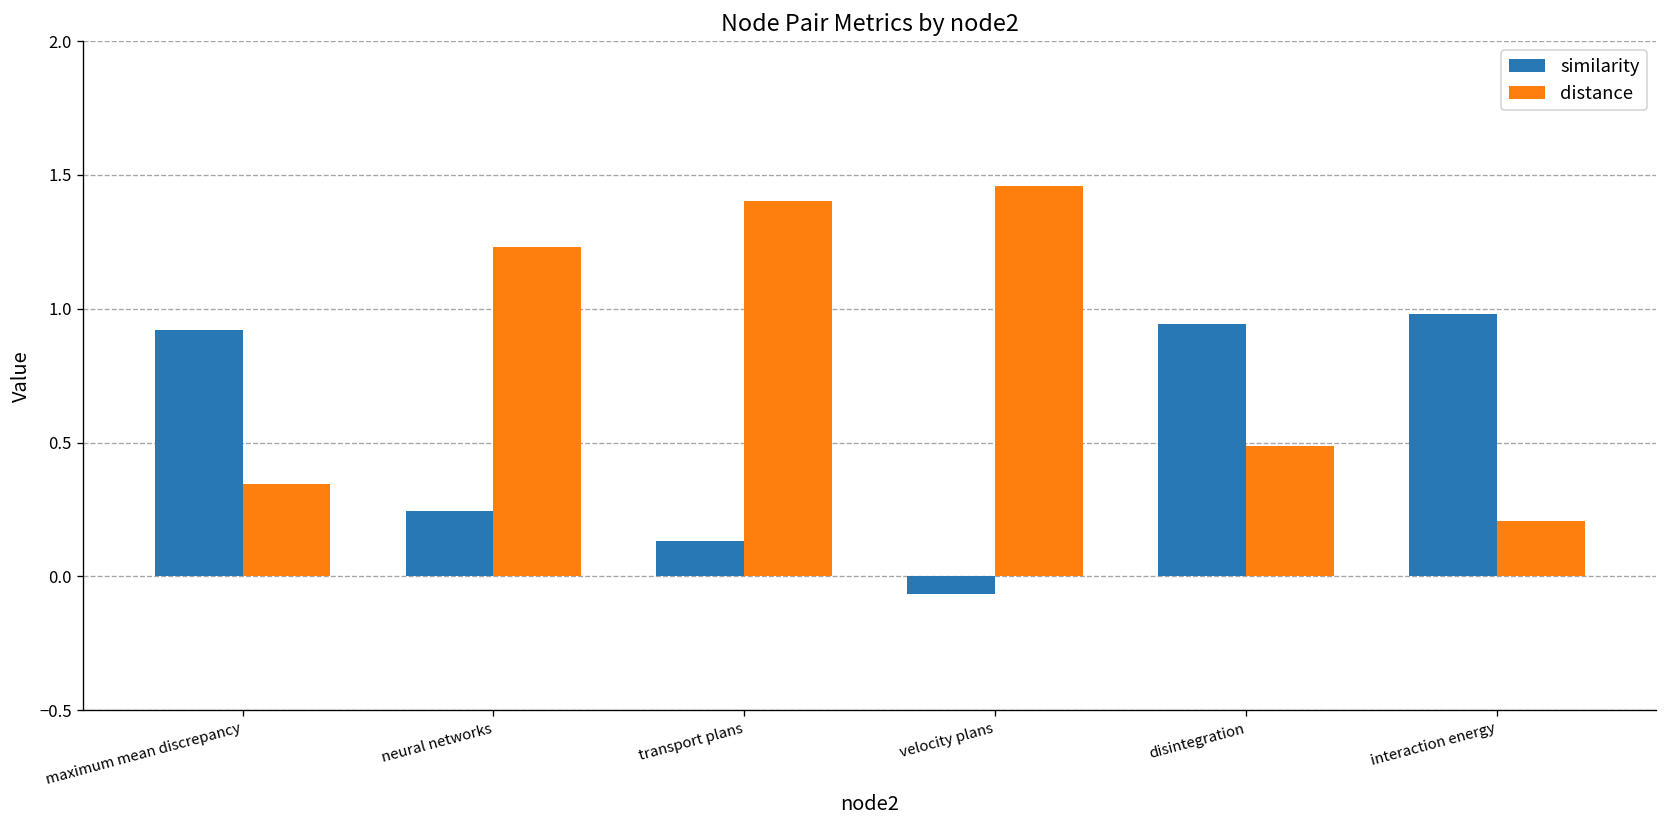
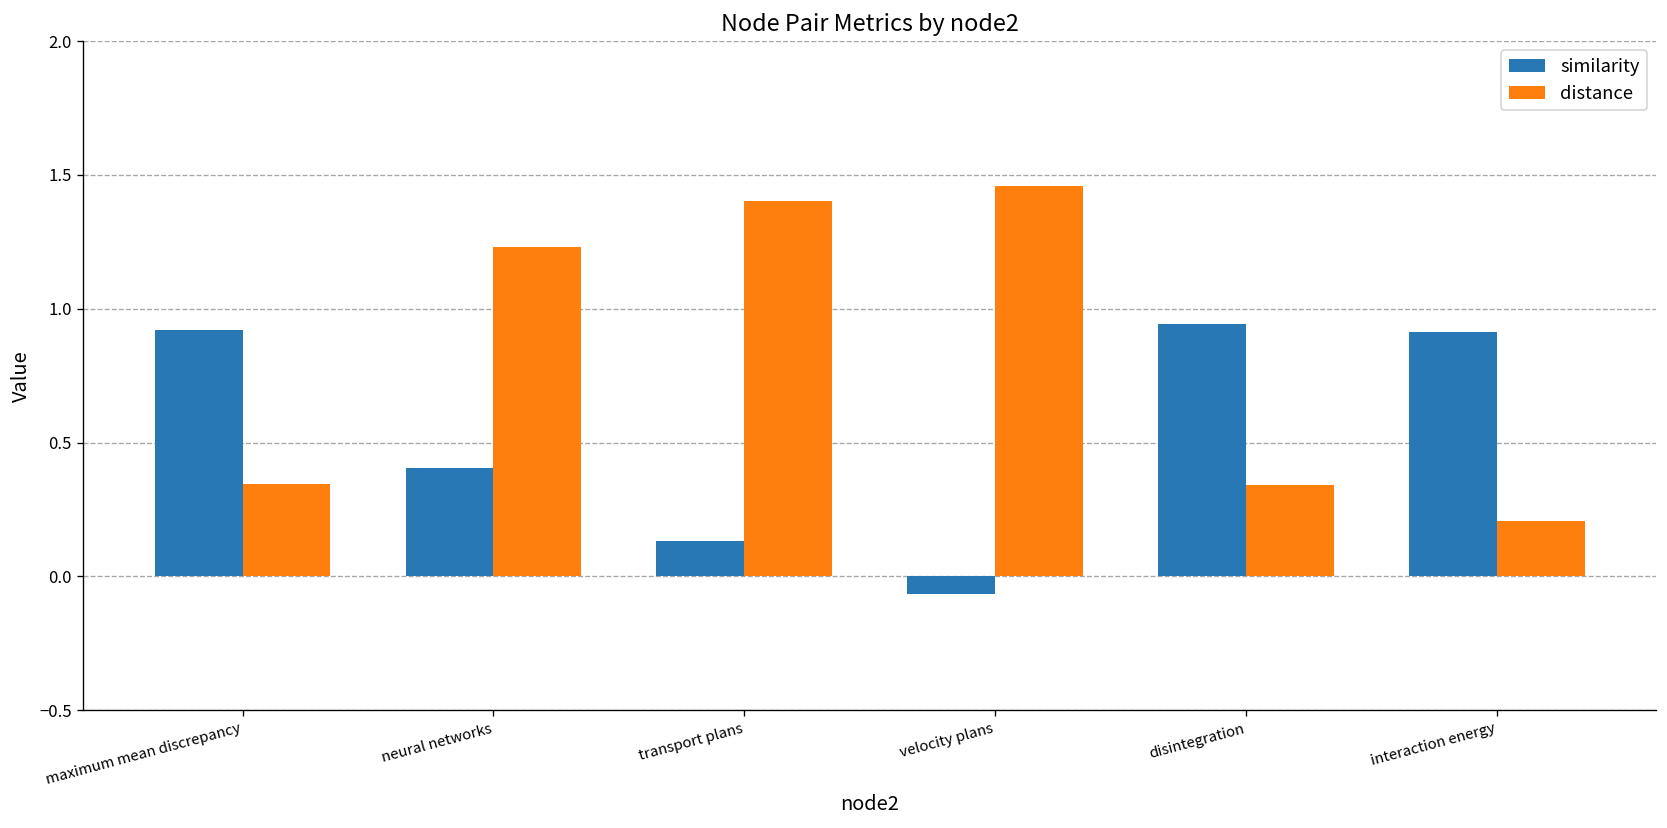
similarity, neural networks: 0.24 -> 0.41
distance, disintegration: 0.49 -> 0.34
similarity, interaction energy: 0.98 -> 0.91
